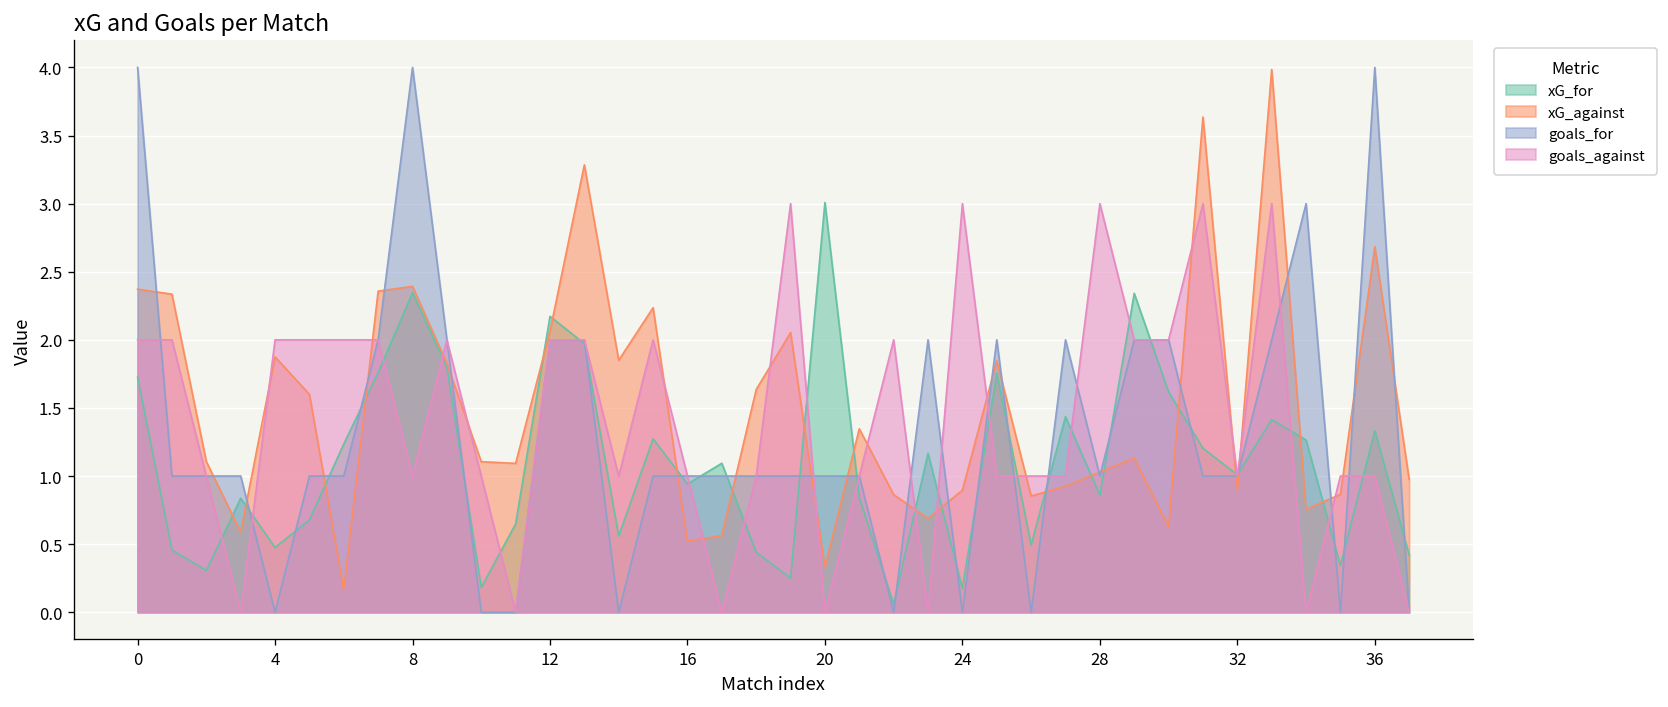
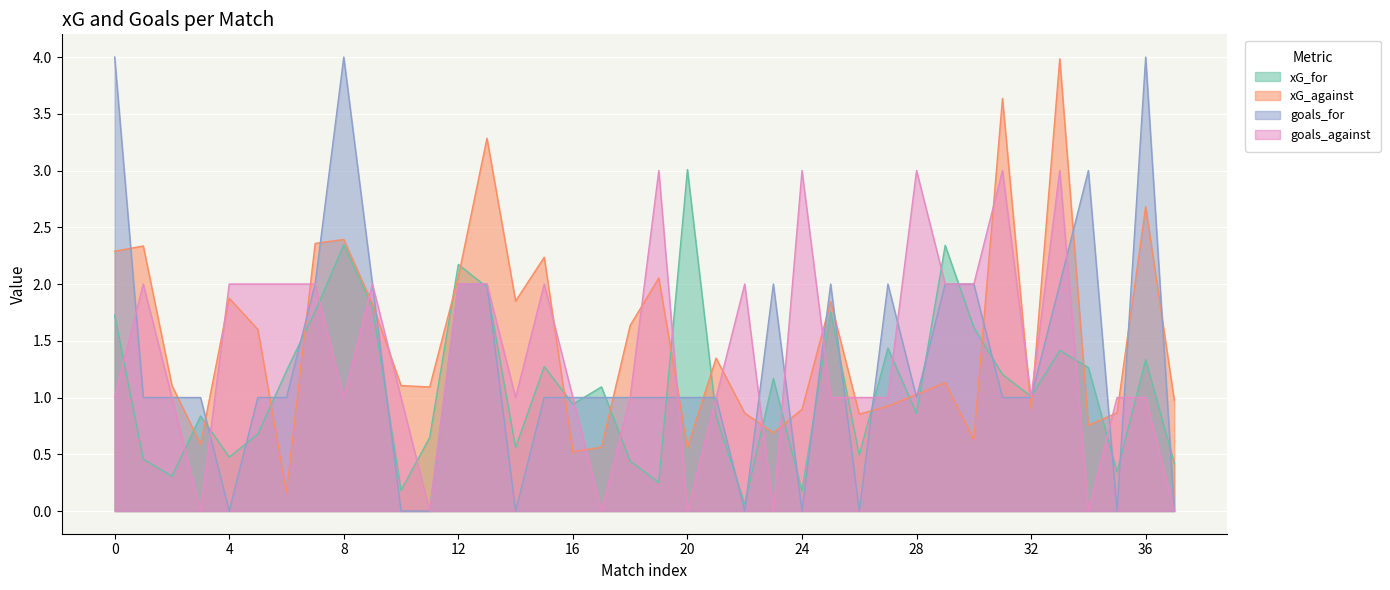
xG_against, 0: 2.37 -> 2.29
goals_against, 0: 2 -> 1
xG_against, 20: 0.33 -> 0.56
